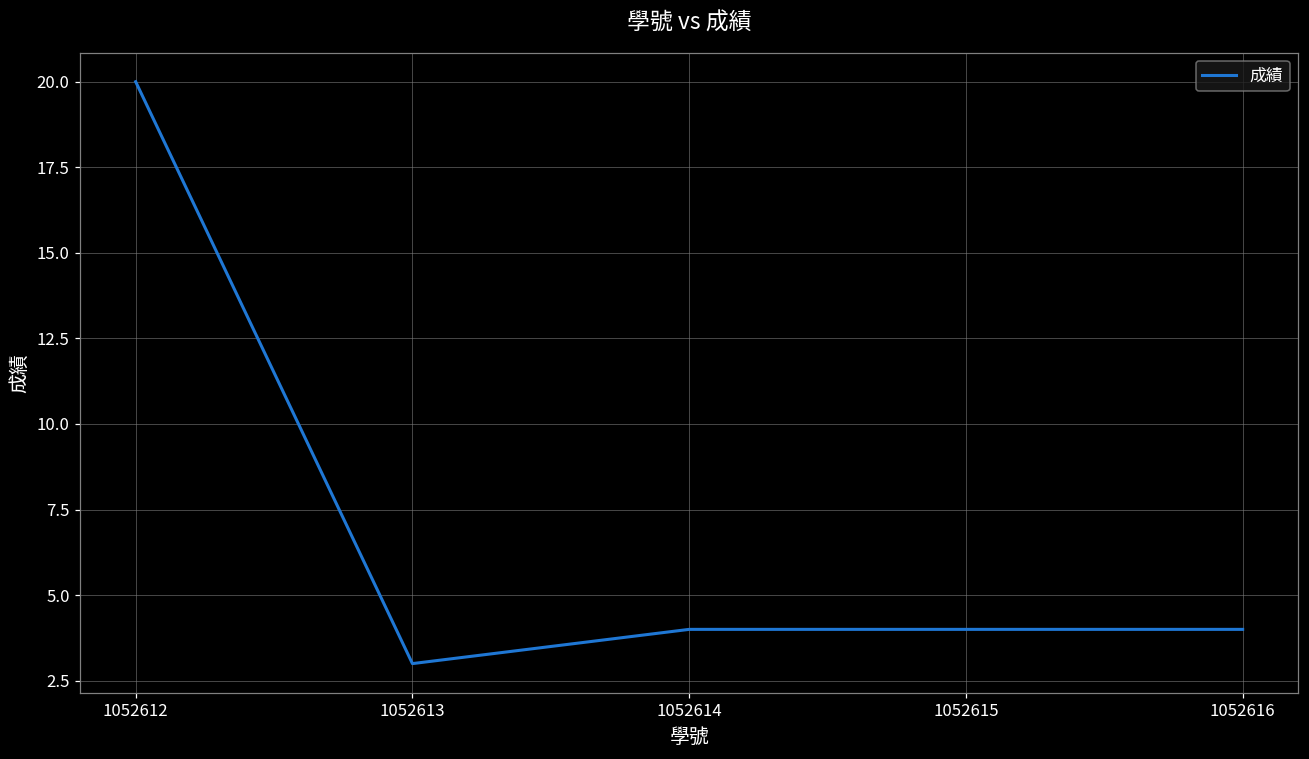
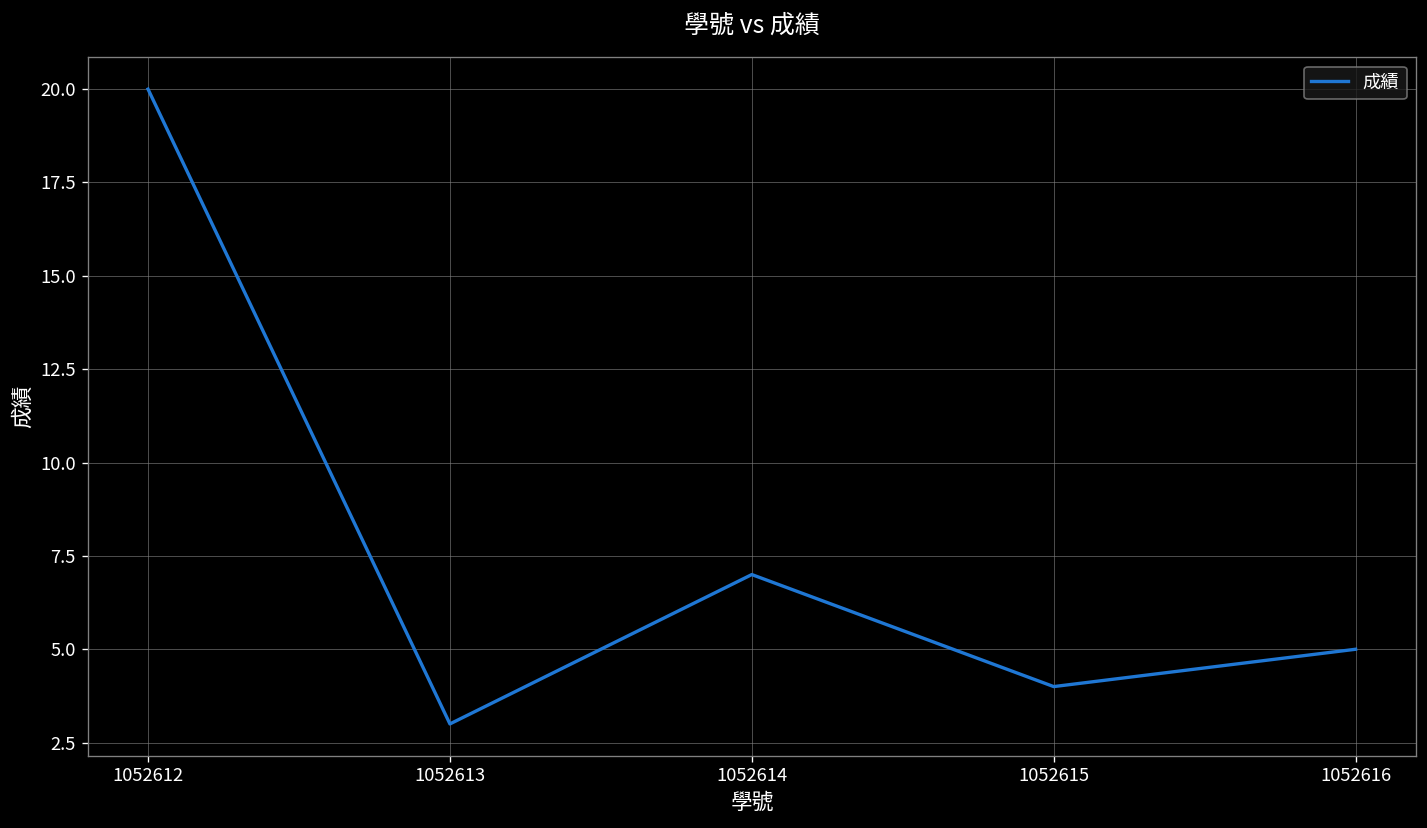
1052614: 4 -> 7
1052616: 4 -> 5
